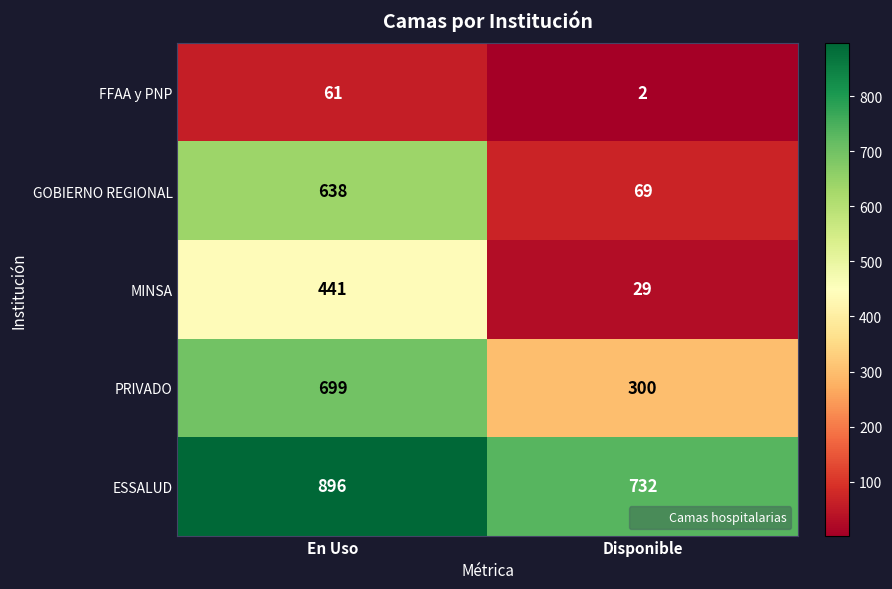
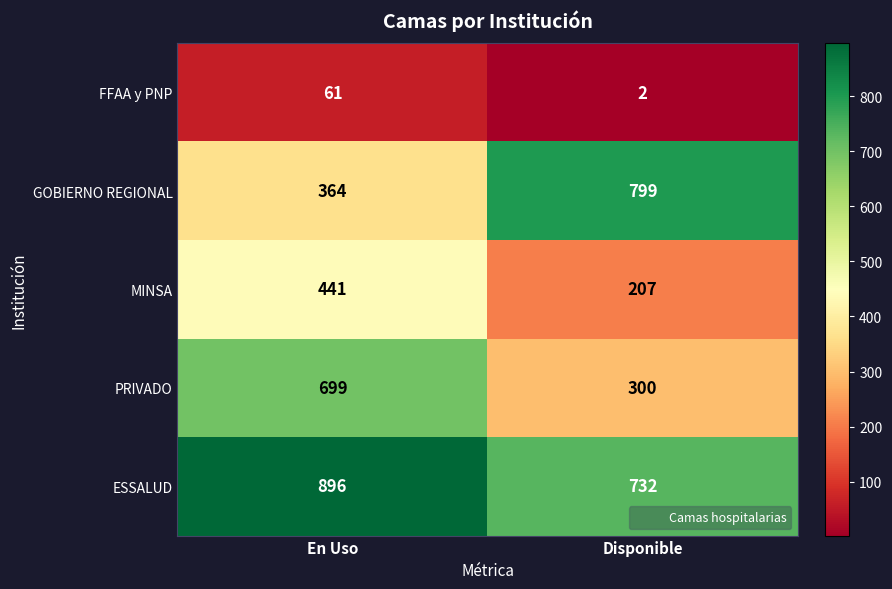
GOBIERNO REGIONAL, En Uso: 638 -> 364
GOBIERNO REGIONAL, Disponible: 69 -> 799
MINSA, Disponible: 29 -> 207
